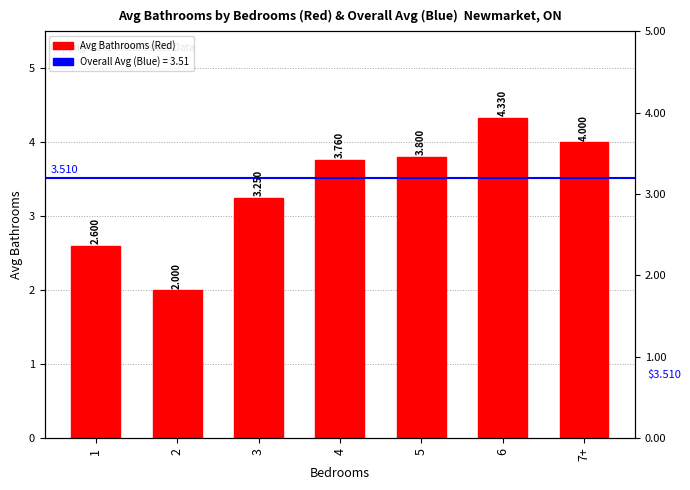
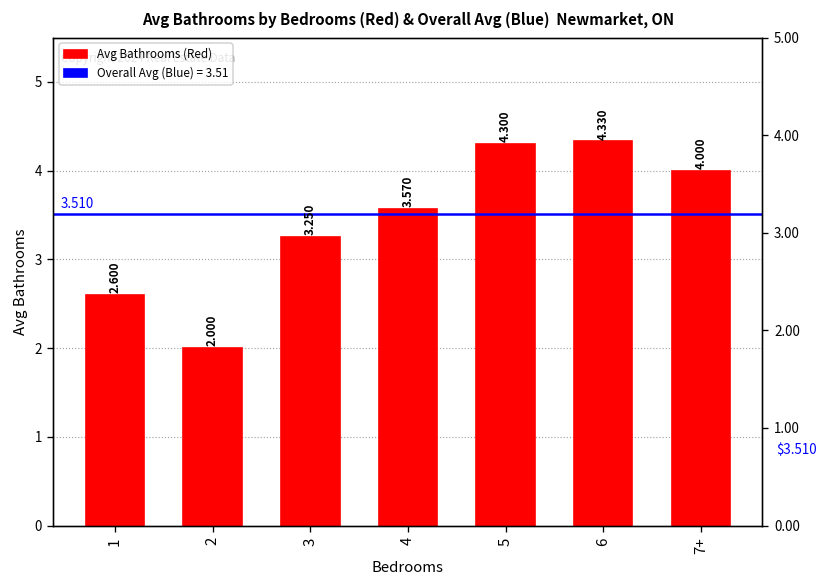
4: 3.760 -> 3.570
5: 3.800 -> 4.300
